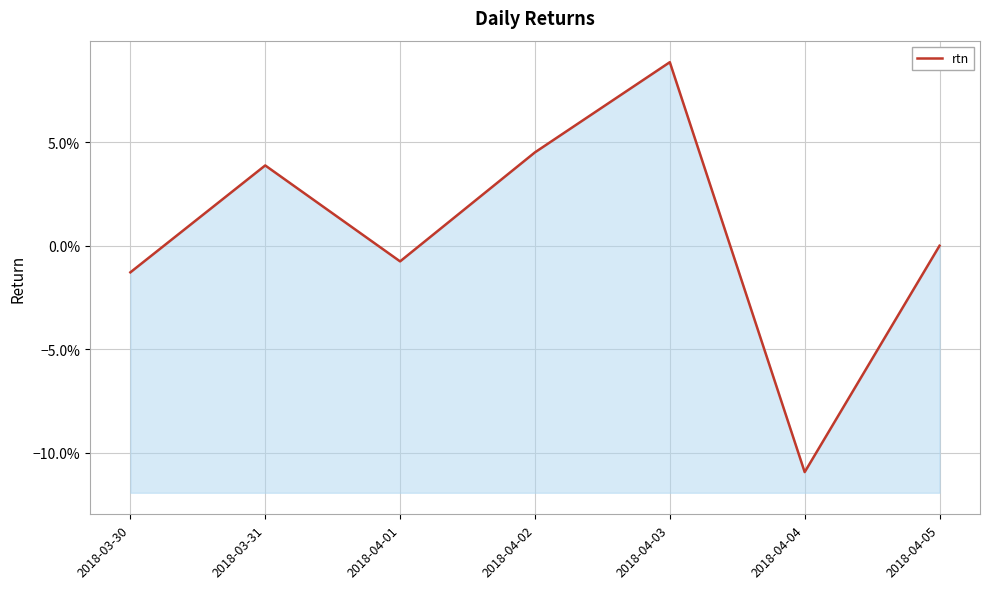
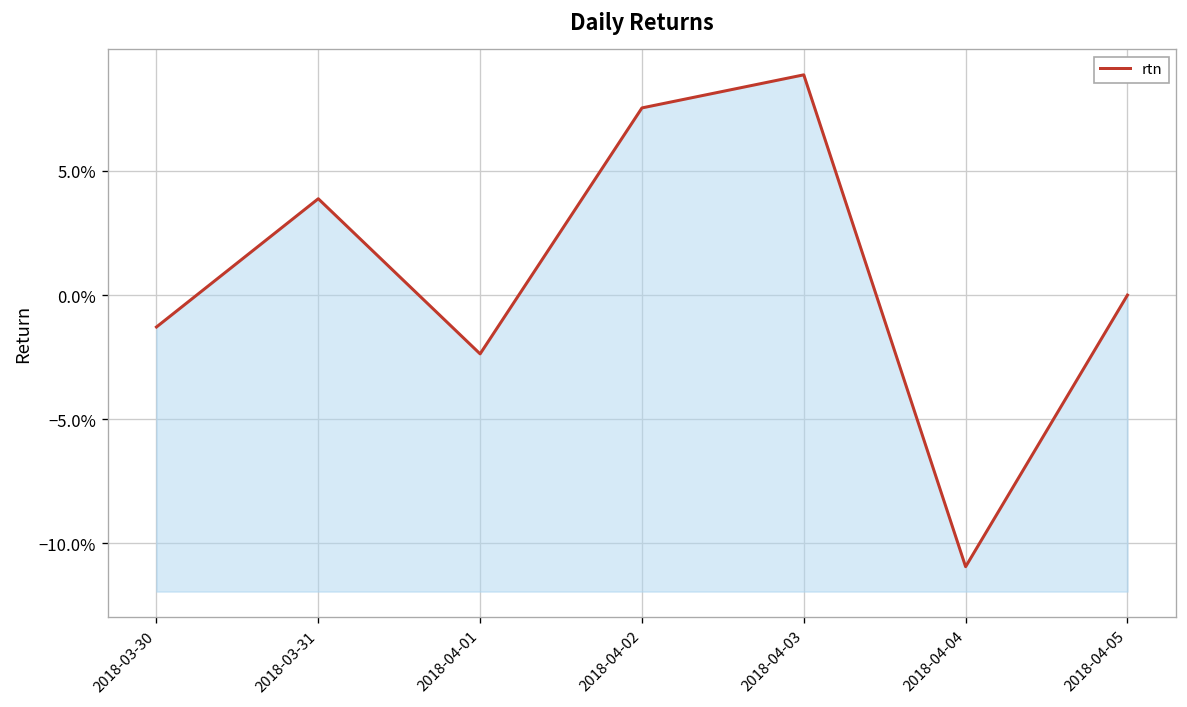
2018-04-01: -0.8% -> -2.4%
2018-04-02: 4.5% -> 7.5%
